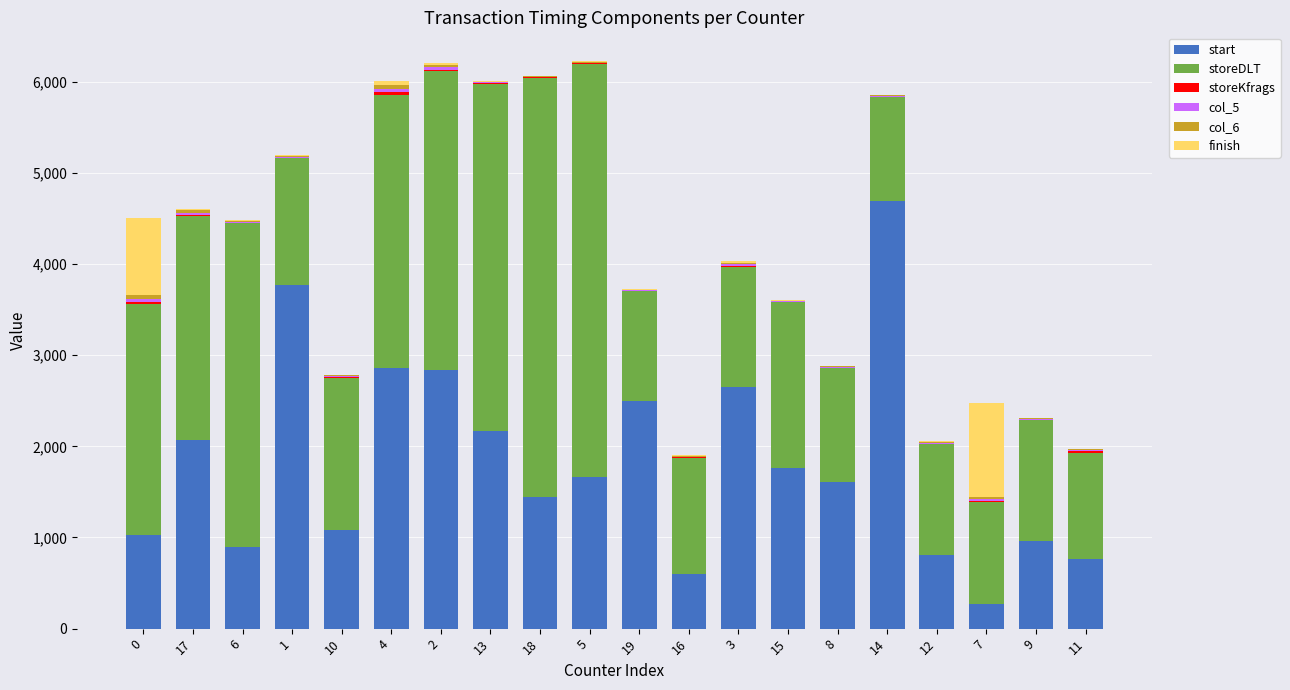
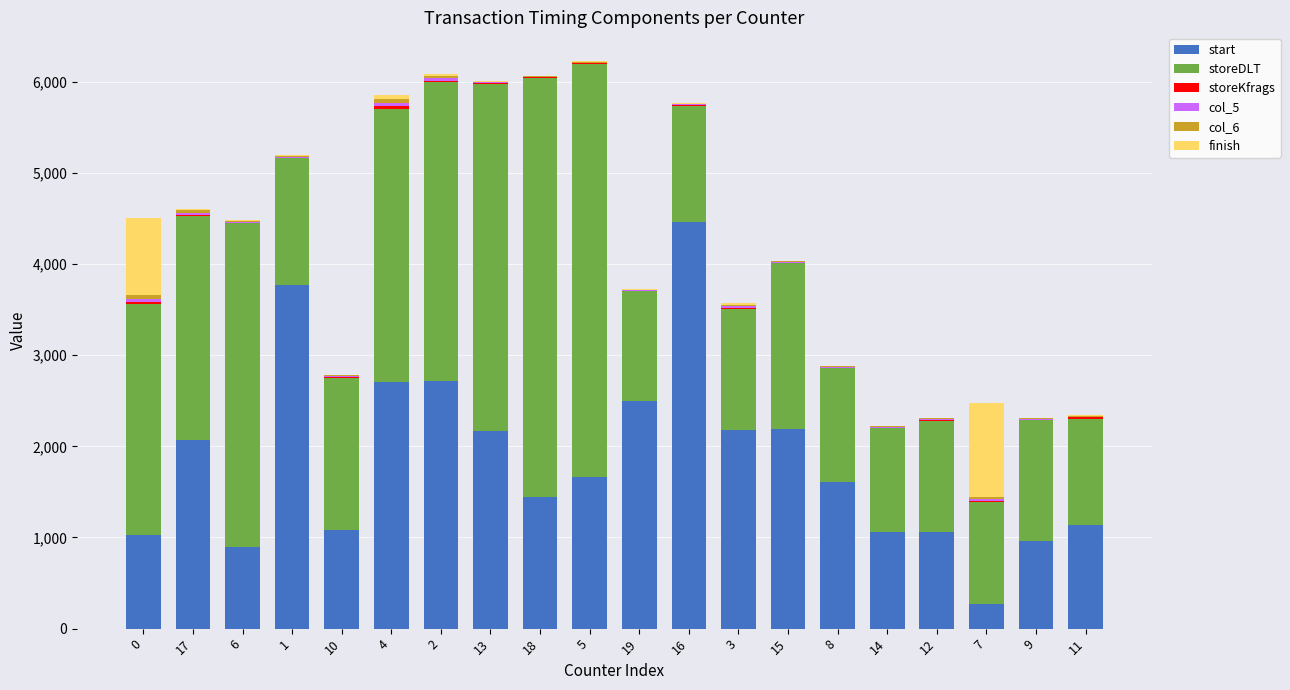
start, 4: 2,900 -> 2,700
start, 2: 2,800 -> 2,700
start, 16: 600 -> 4,500
start, 3: 2,600 -> 2,200
start, 15: 1,800 -> 2,200
start, 14: 4,700 -> 1,100
start, 12: 800 -> 1,100
start, 11: 800 -> 1,100
